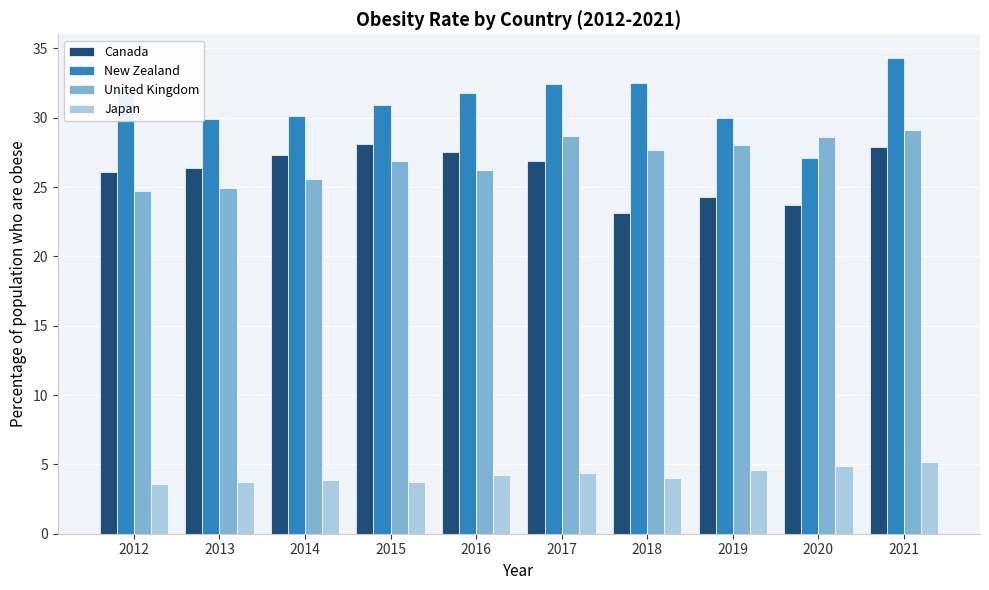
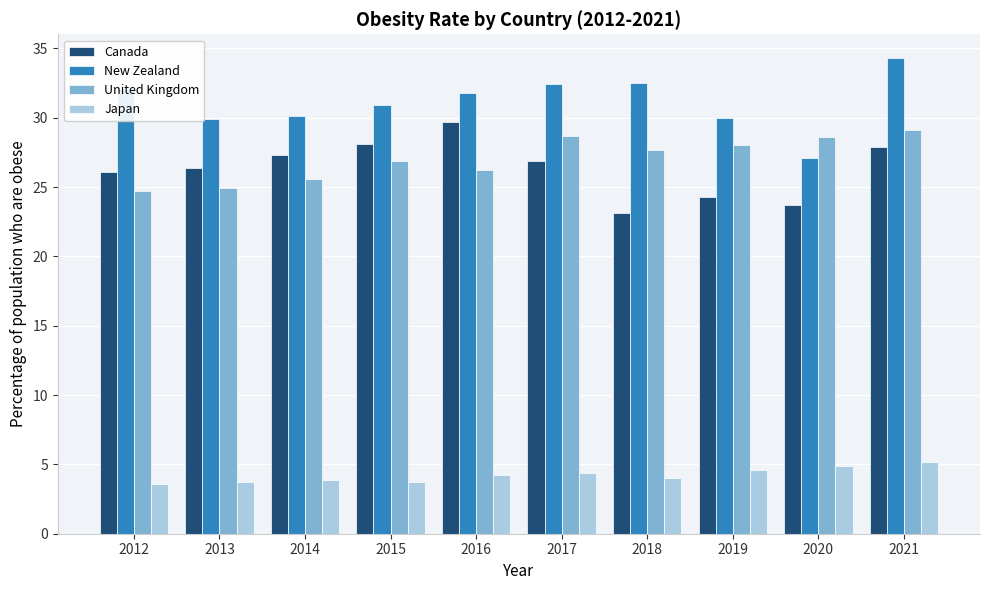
Canada, 2016: 27.5 -> 29.7
